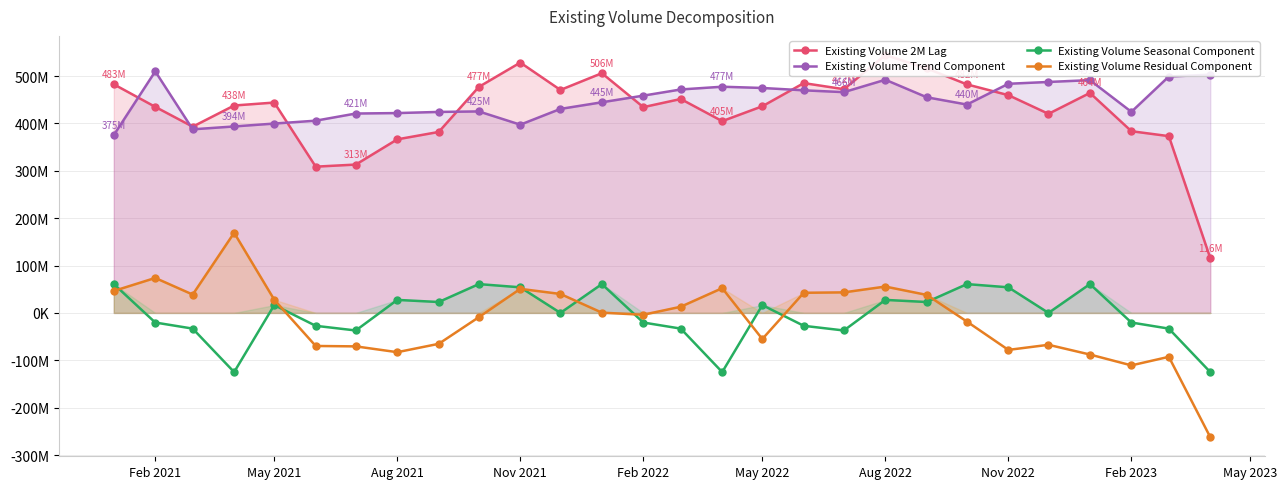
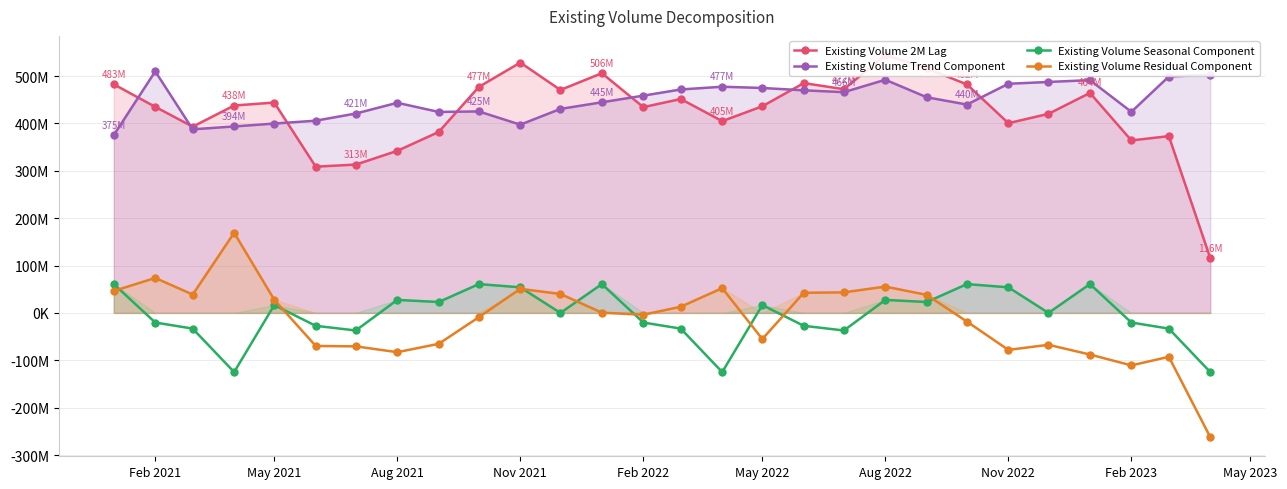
Existing Volume 2M Lag, Aug 2021: 370000000 -> 340000000
Existing Volume Trend Component, Aug 2021: 420000000 -> 440000000
Existing Volume 2M Lag, Nov 2022: 460000000 -> 400000000
Existing Volume 2M Lag, Feb 2023: 380000000 -> 360000000
